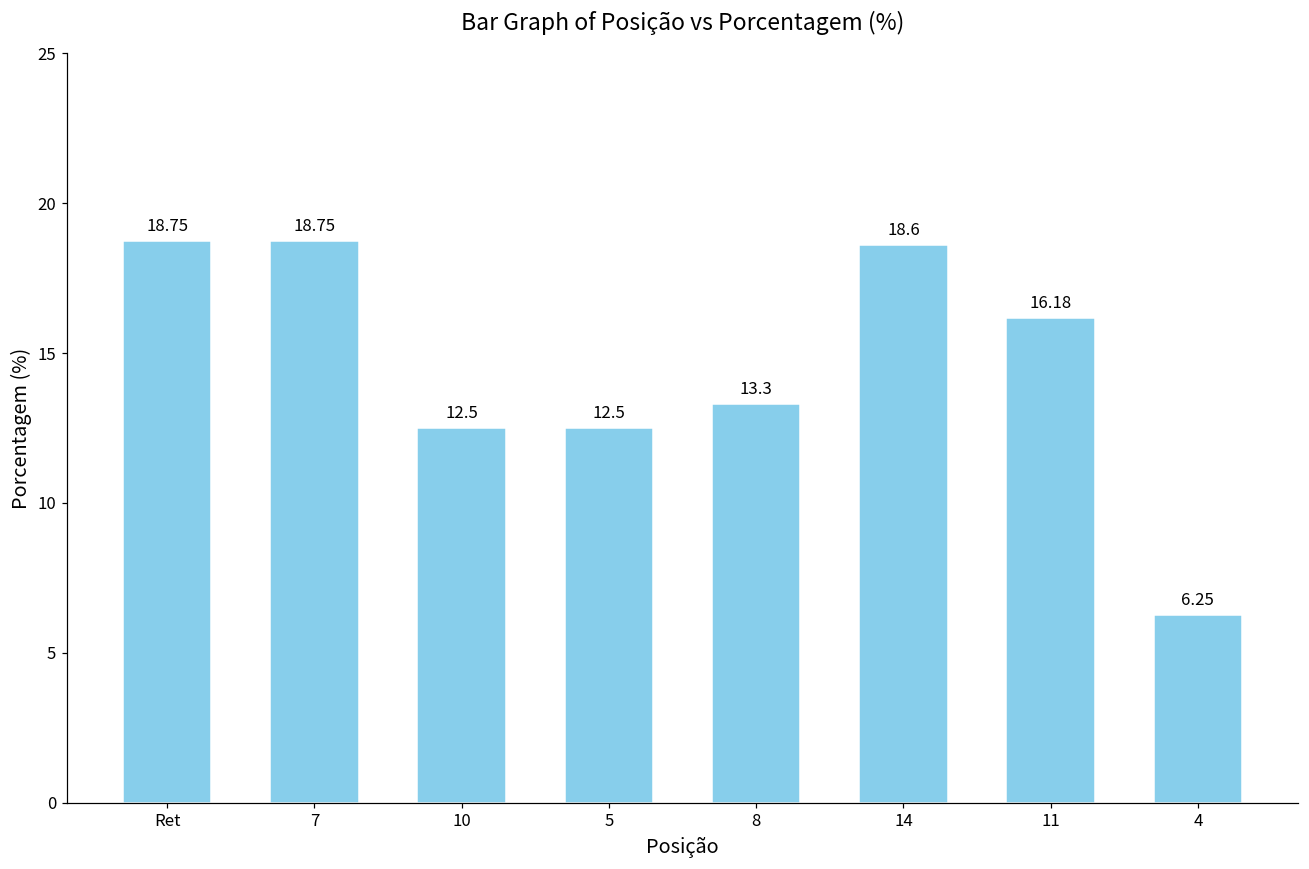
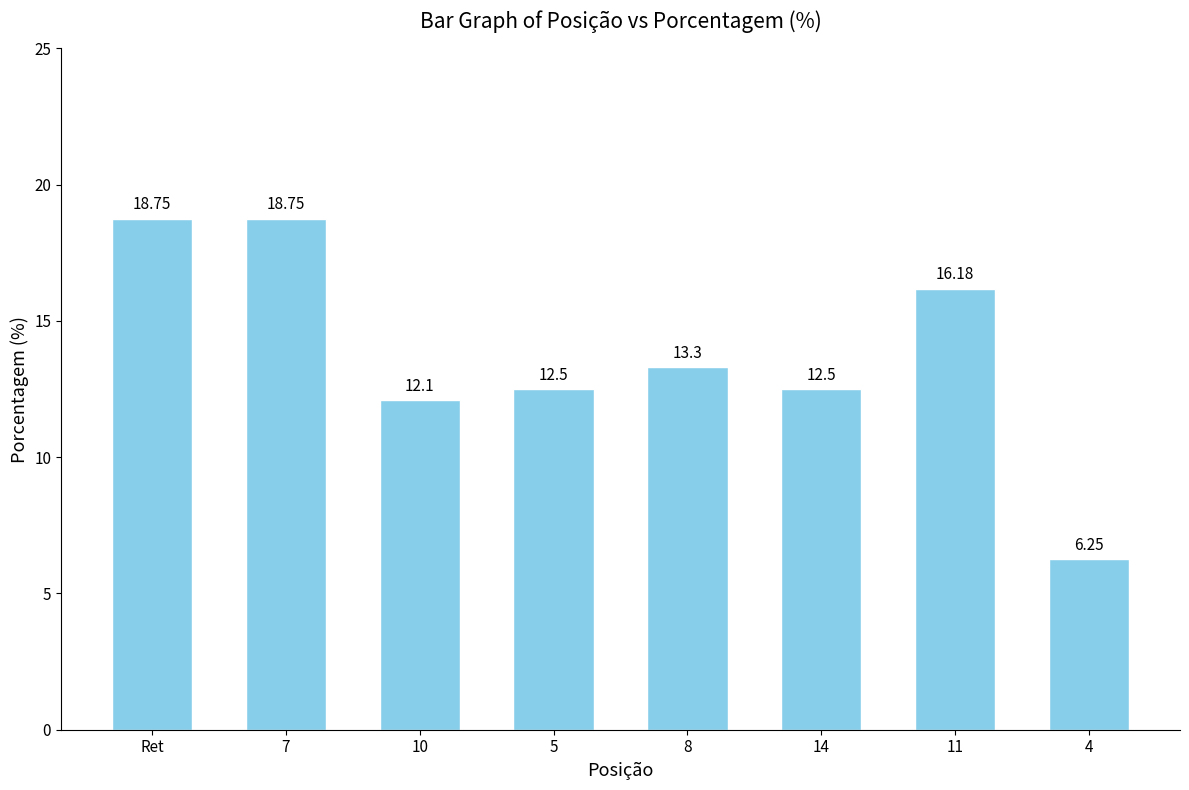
10: 12.5 -> 12.1
14: 18.6 -> 12.5
